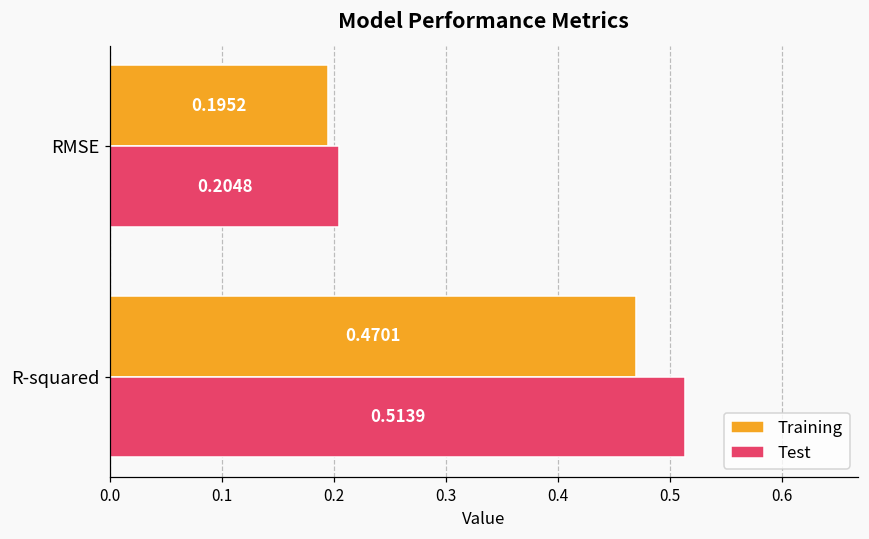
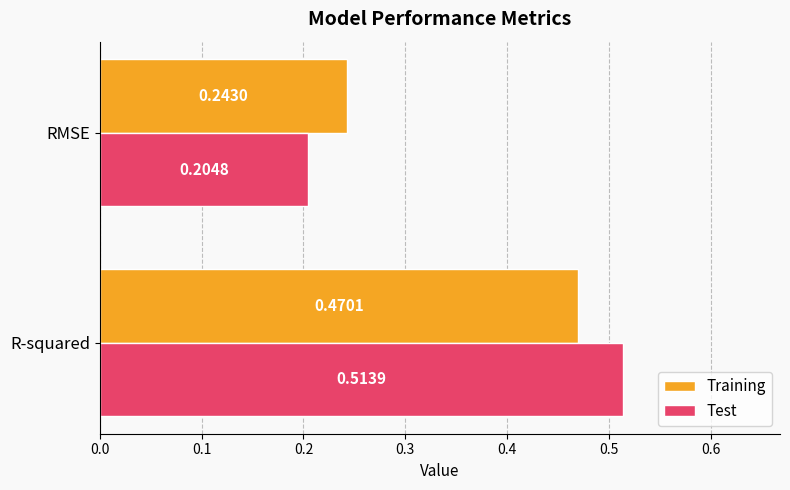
Training, RMSE: 0.1952 -> 0.2430
